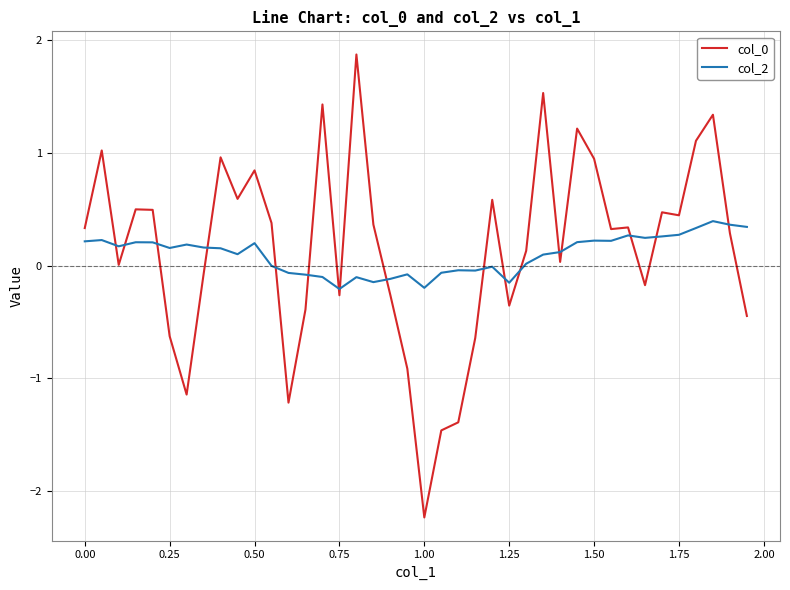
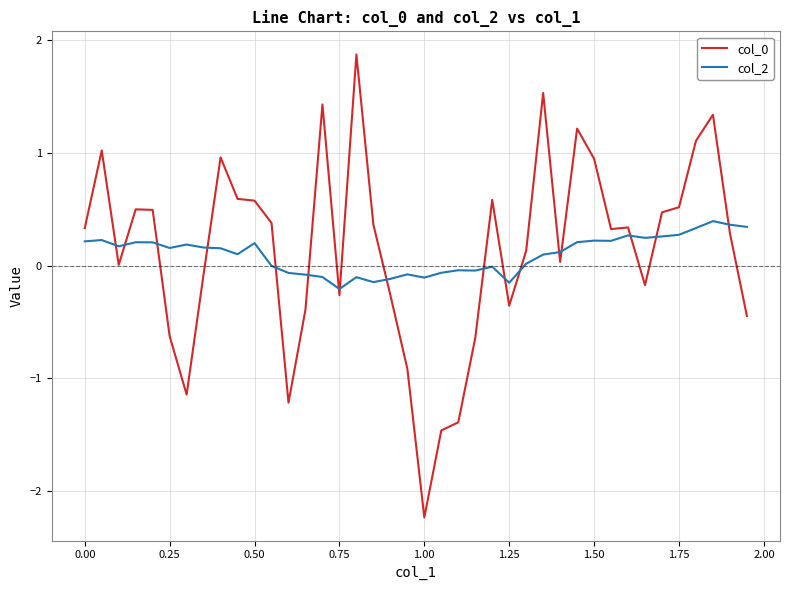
col_0, 0.50: 0.85 -> 0.58
col_2, 1.00: -0.20 -> -0.11
col_0, 1.75: 0.45 -> 0.52
